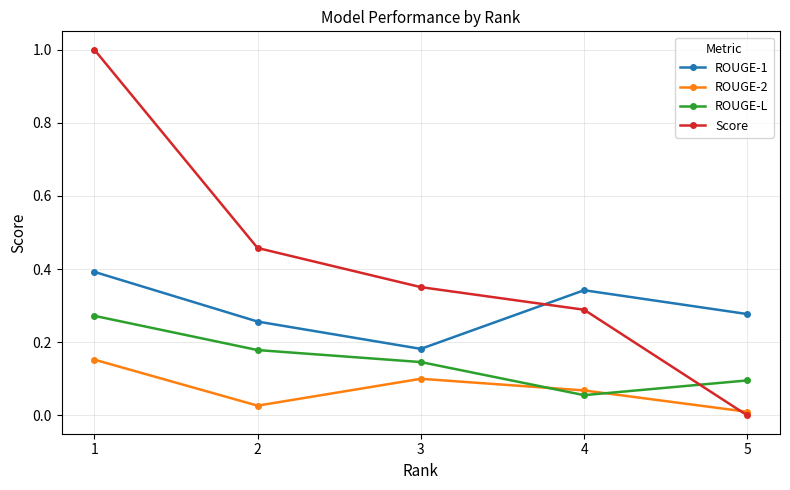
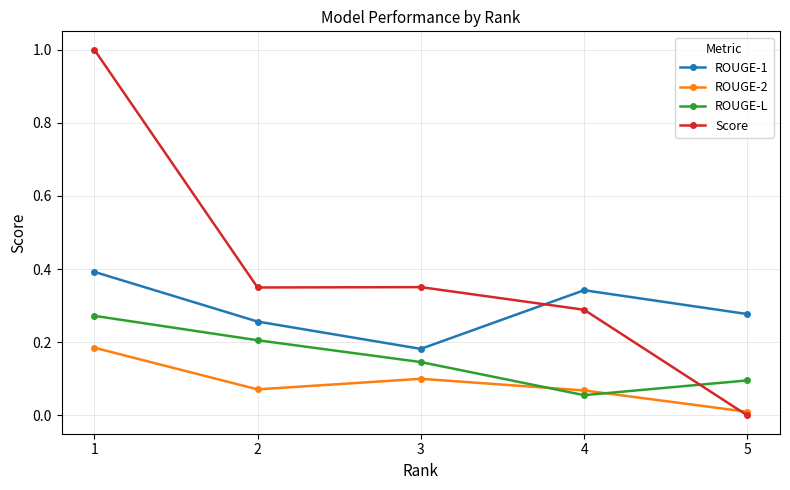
ROUGE-2, 1: 0.15 -> 0.19
ROUGE-2, 2: 0.03 -> 0.07
ROUGE-L, 2: 0.18 -> 0.21
Score, 2: 0.46 -> 0.35
